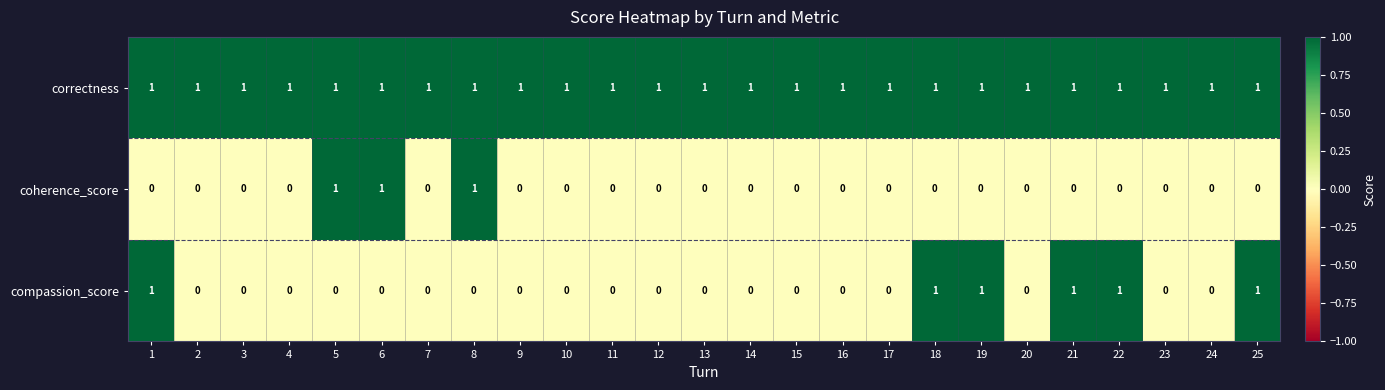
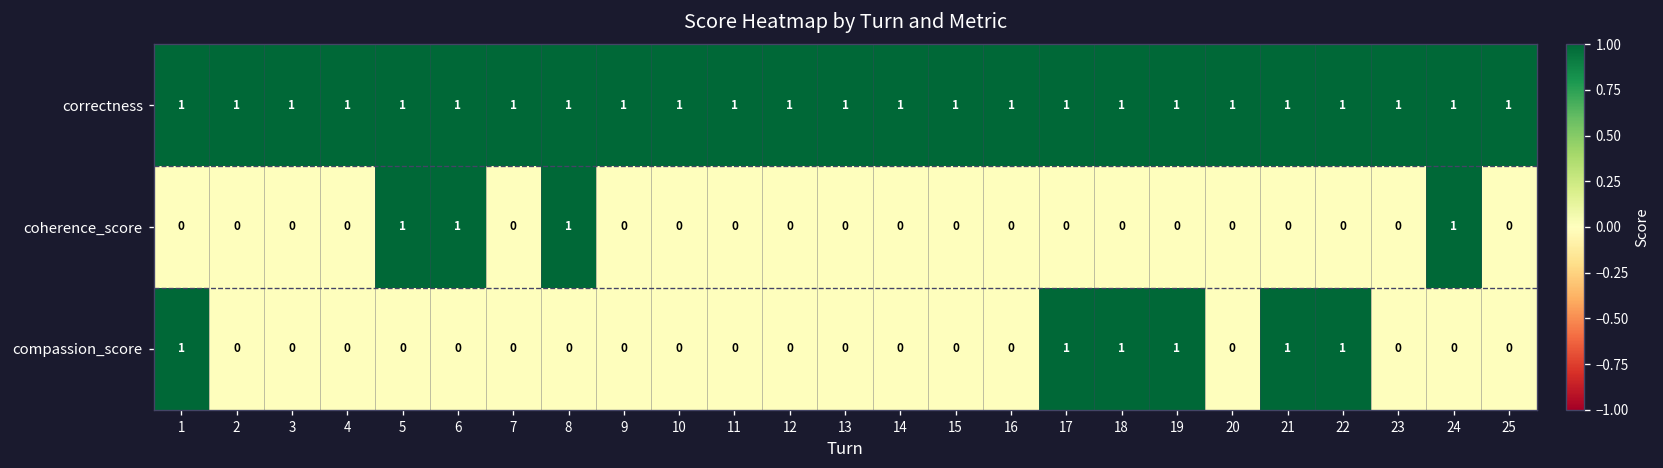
coherence_score, 24: 0 -> 1
compassion_score, 17: 0 -> 1
compassion_score, 25: 1 -> 0
